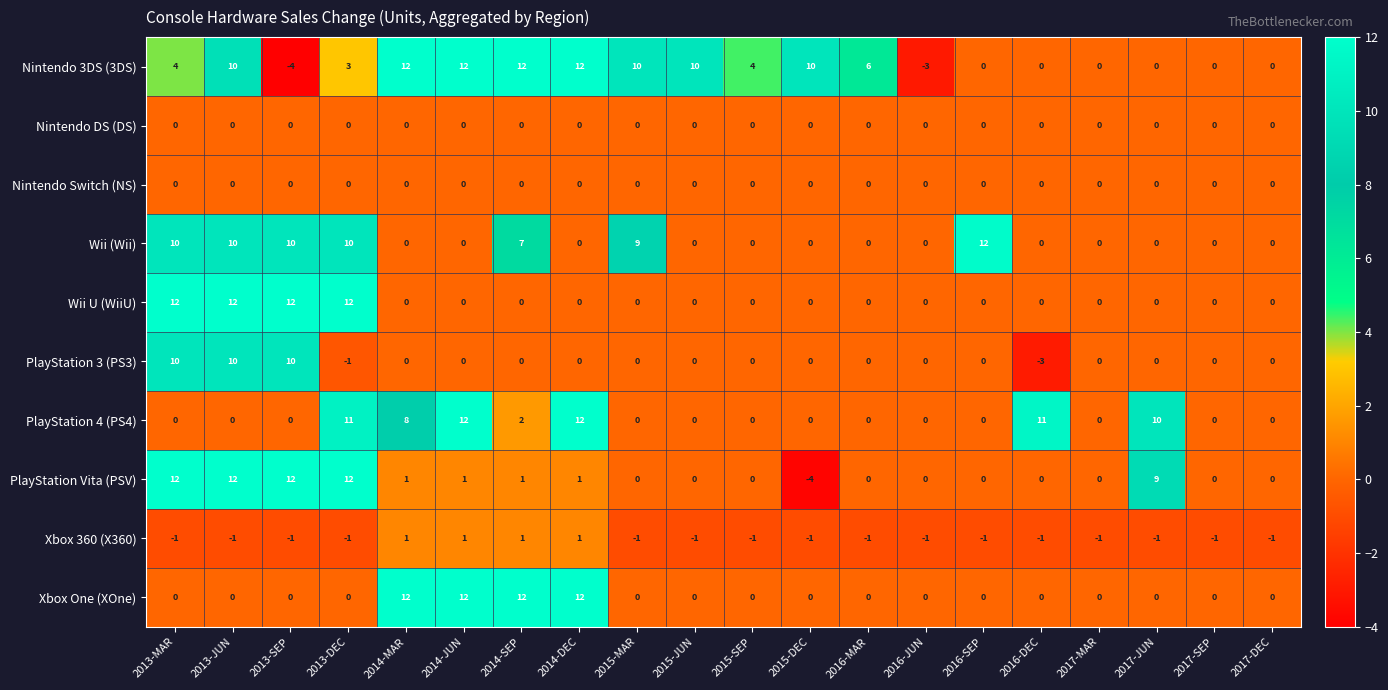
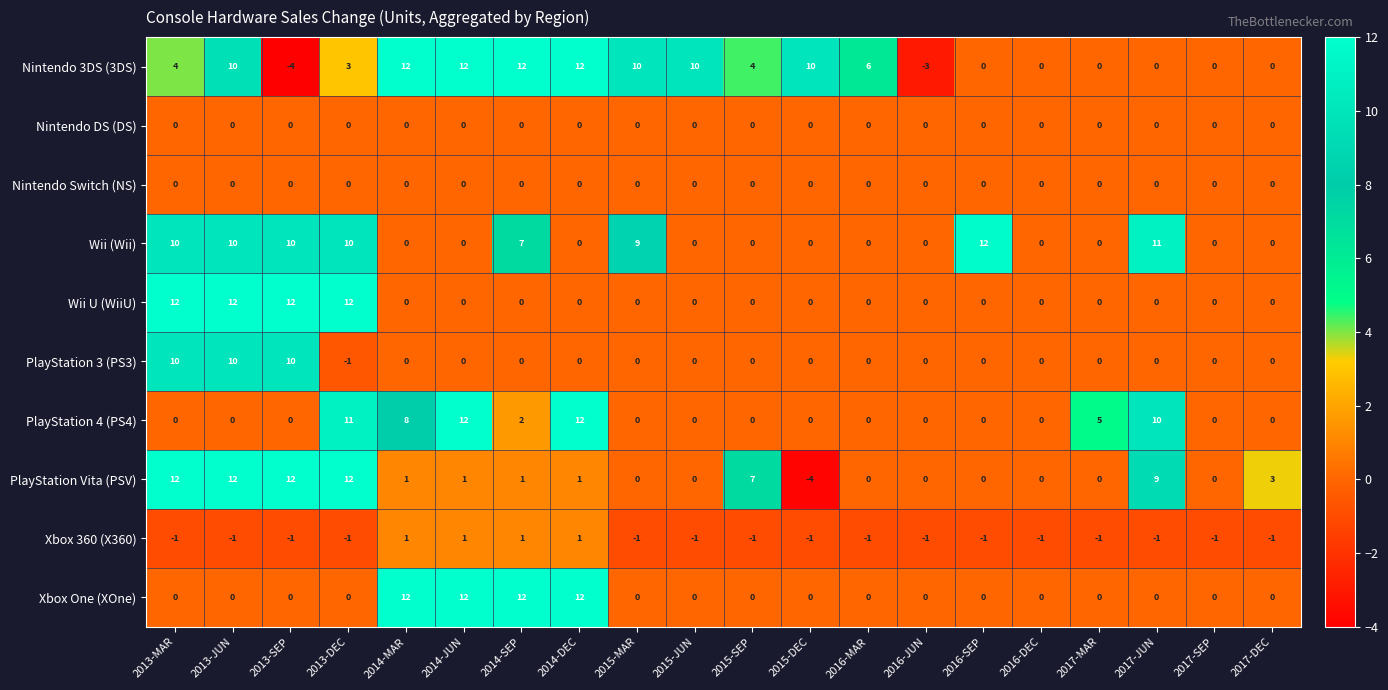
Wii (Wii), 2017-JUN: 0 -> 11
PlayStation 3 (PS3), 2016-DEC: -3 -> 0
PlayStation 4 (PS4), 2016-DEC: 11 -> 0
PlayStation 4 (PS4), 2017-MAR: 0 -> 5
PlayStation Vita (PSV), 2015-SEP: 0 -> 7
PlayStation Vita (PSV), 2017-DEC: 0 -> 3
